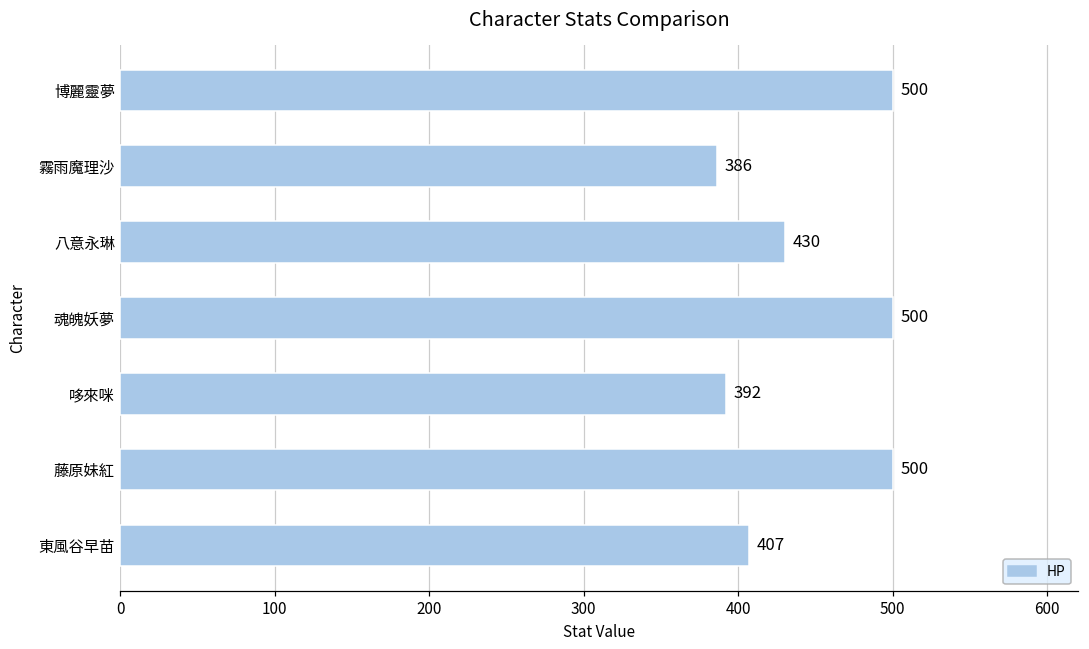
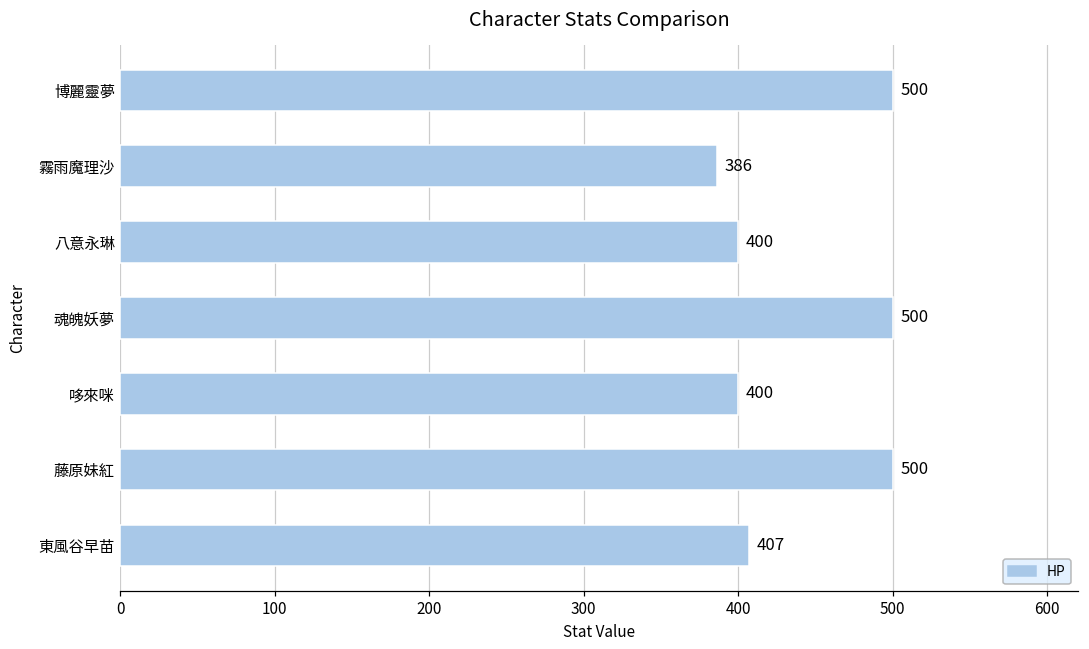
八意永琳: 430 -> 400
哆來咪: 392 -> 400
